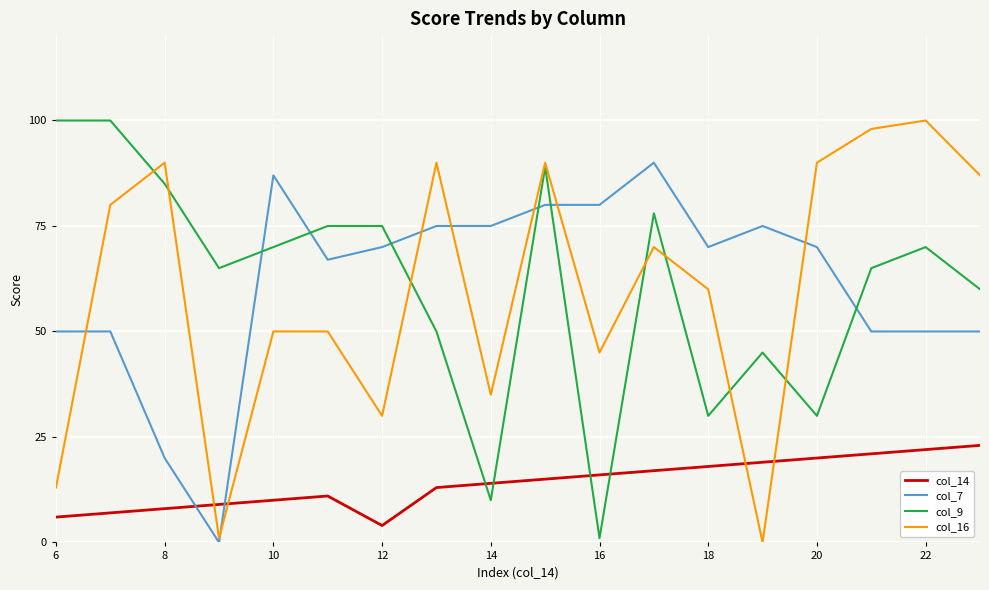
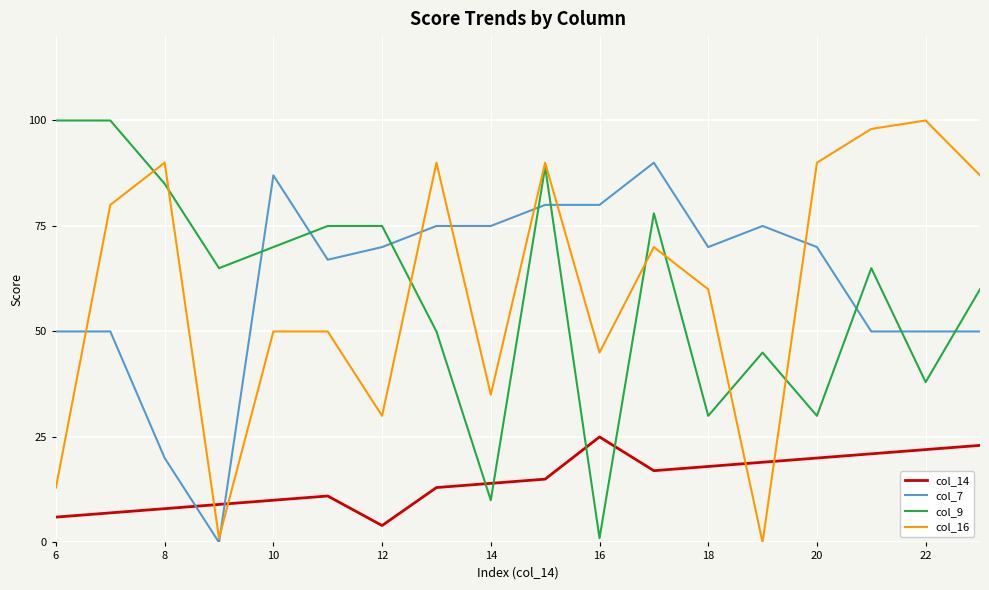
col_14, 16: 16 -> 25
col_9, 22: 70 -> 38
